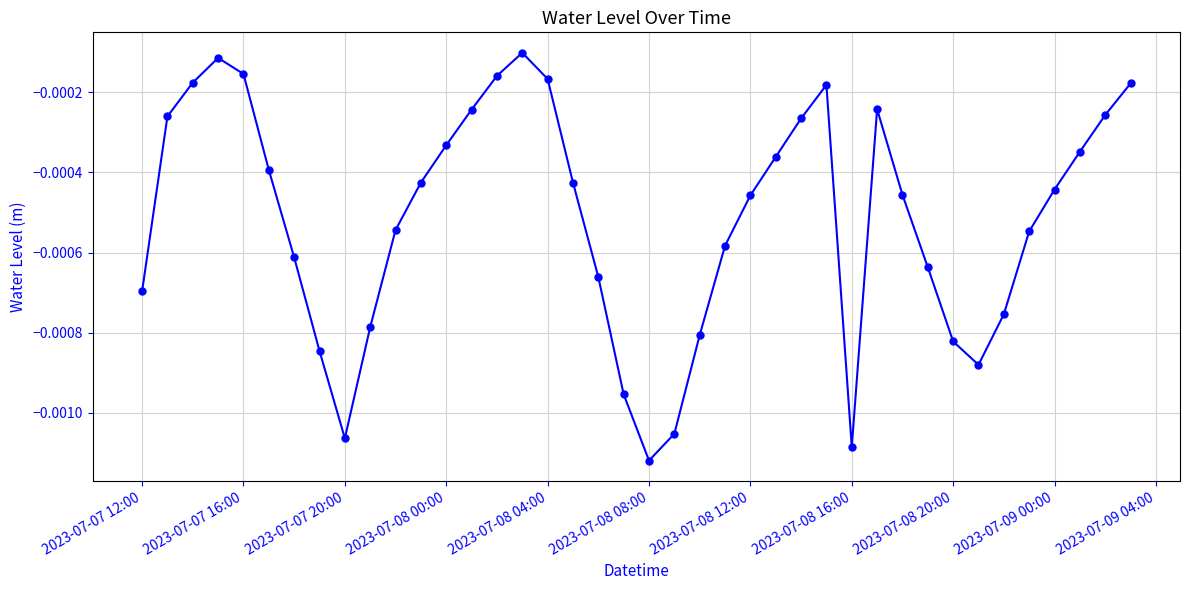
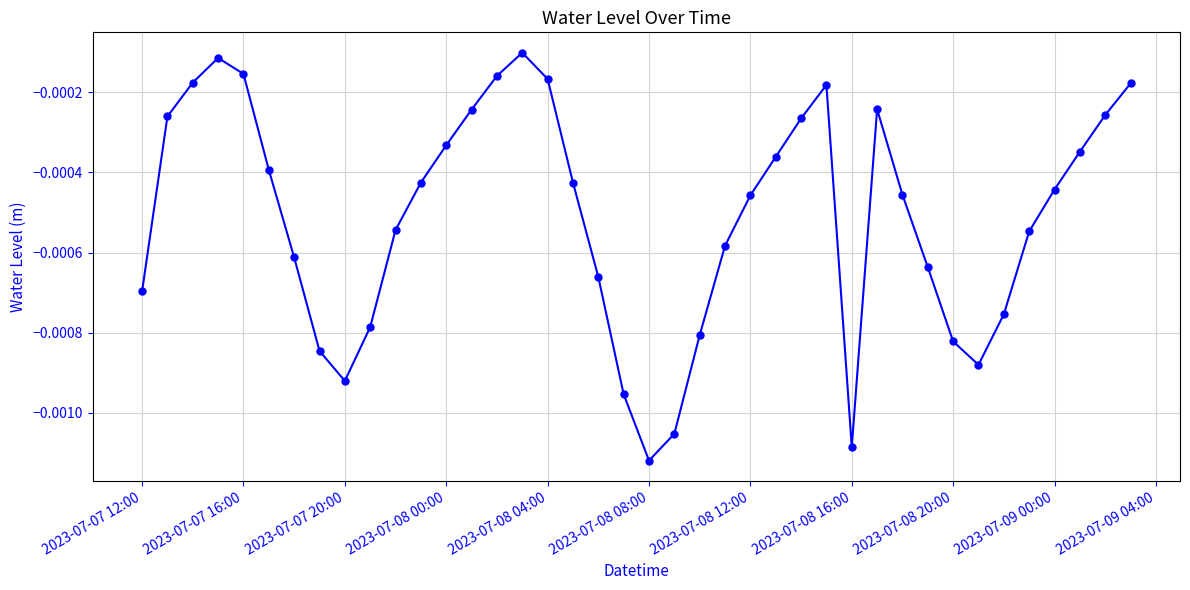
2023-07-07 20:00: -0.00106 -> -0.00092
